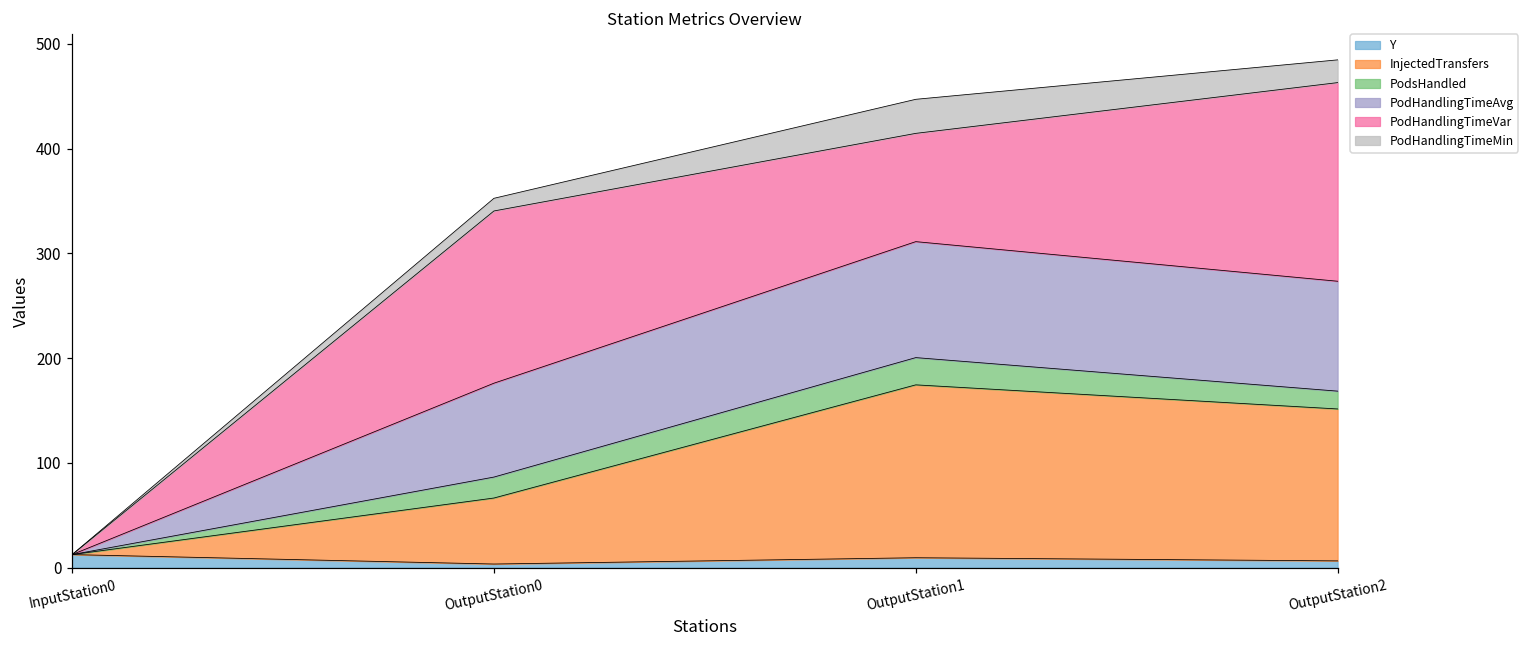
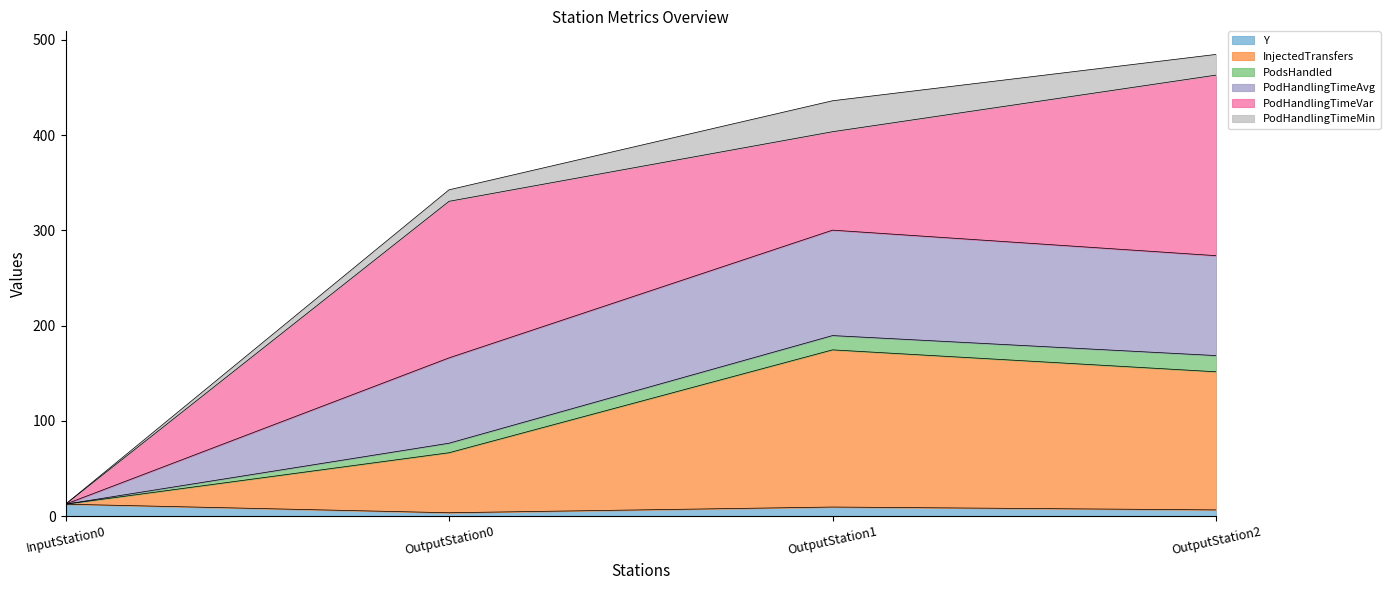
PodsHandled, OutputStation0: 20 -> 10
PodsHandled, OutputStation1: 30 -> 20
